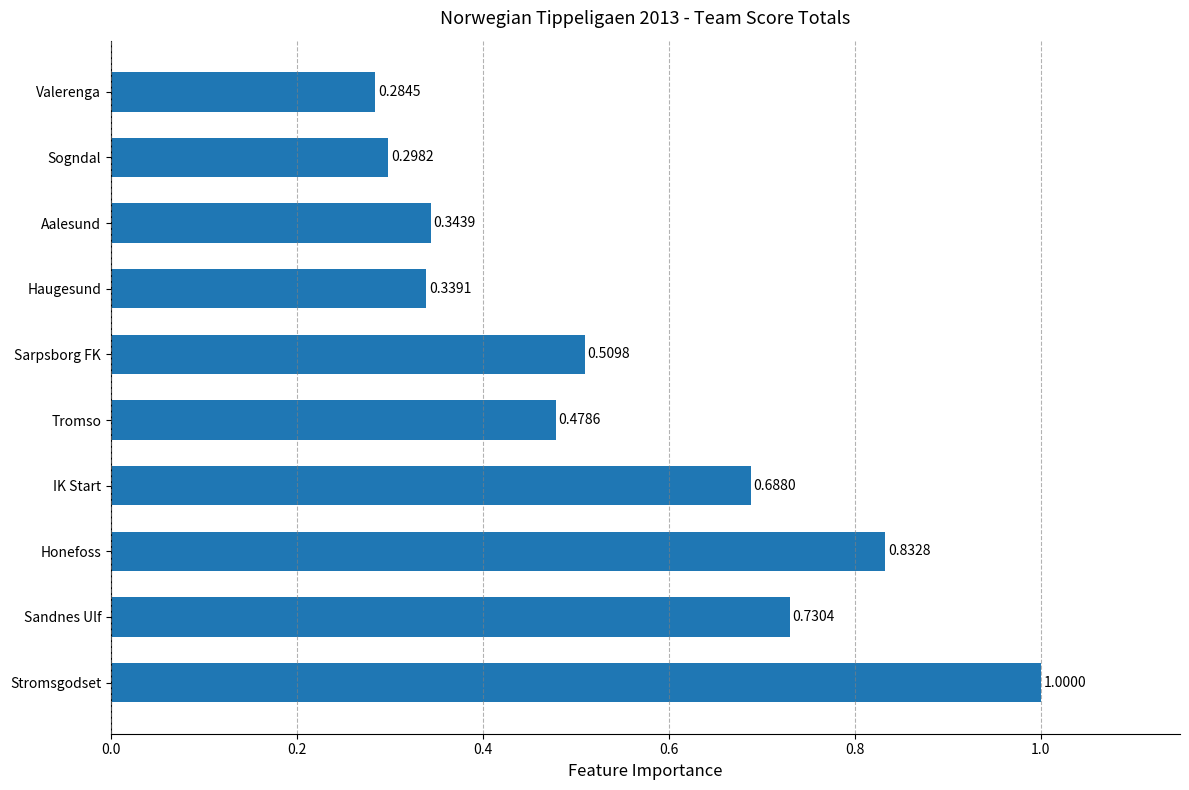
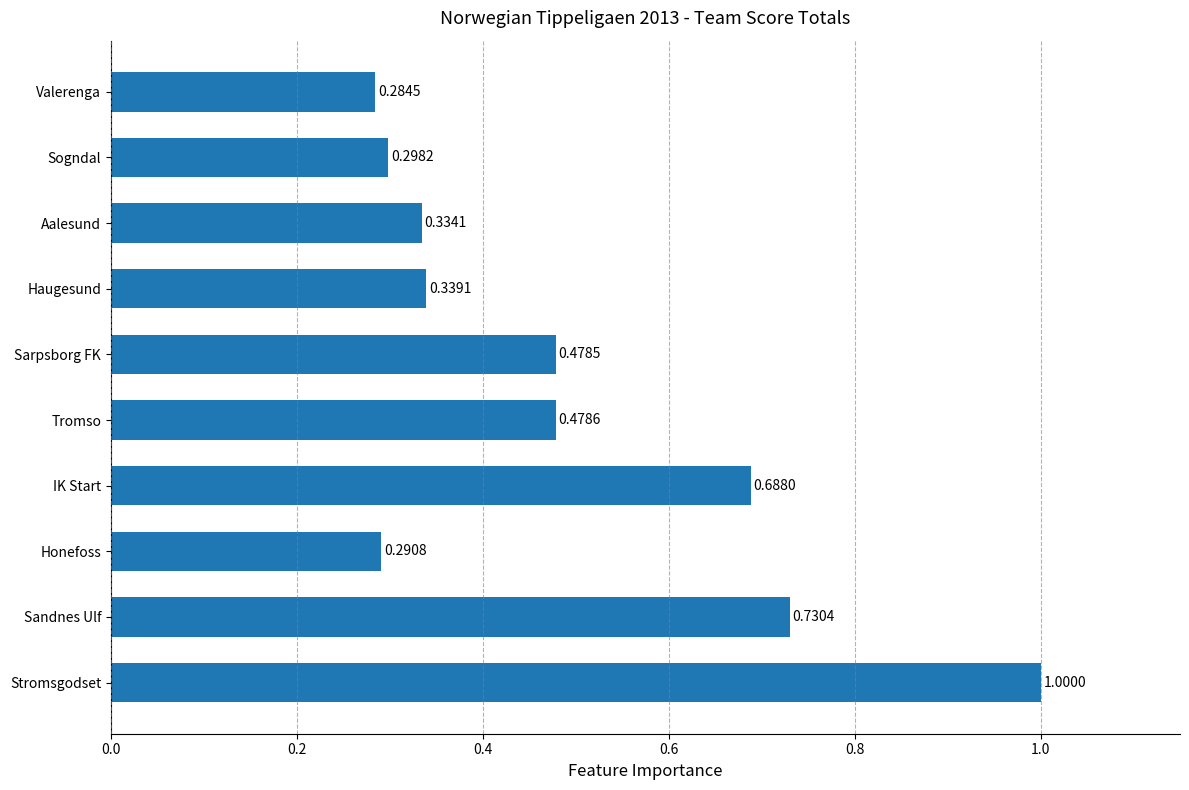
Aalesund: 0.3439 -> 0.3341
Sarpsborg FK: 0.5098 -> 0.4785
Honefoss: 0.8328 -> 0.2908
